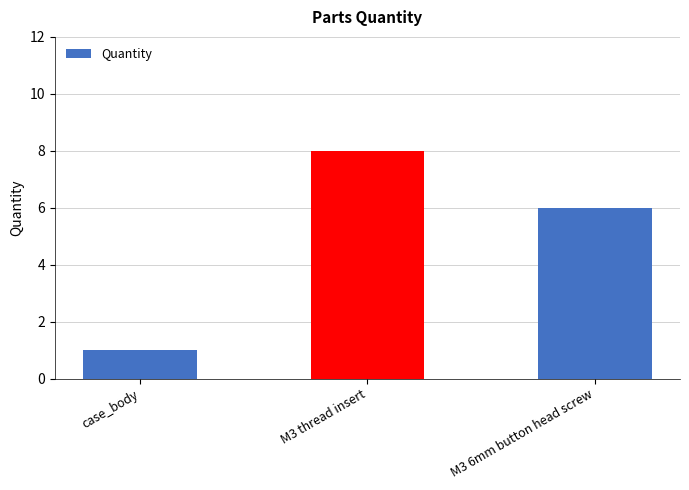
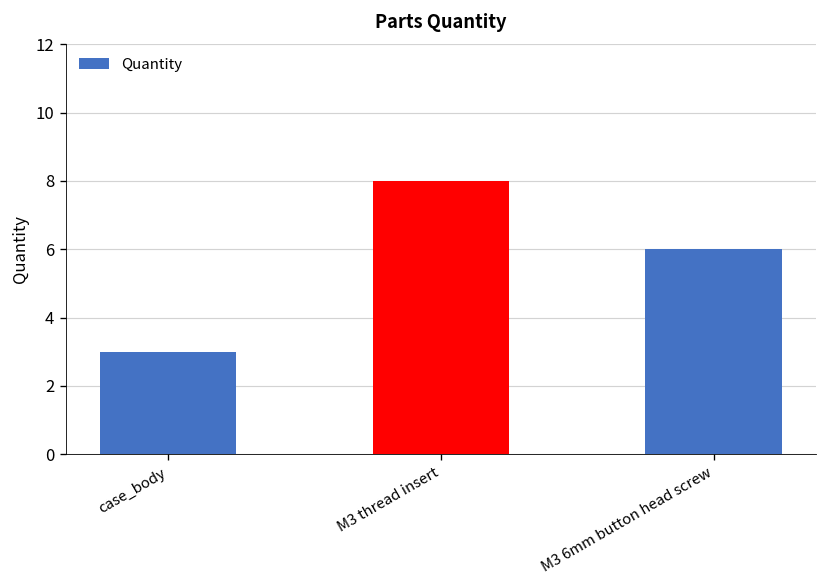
case_body: 1 -> 3
